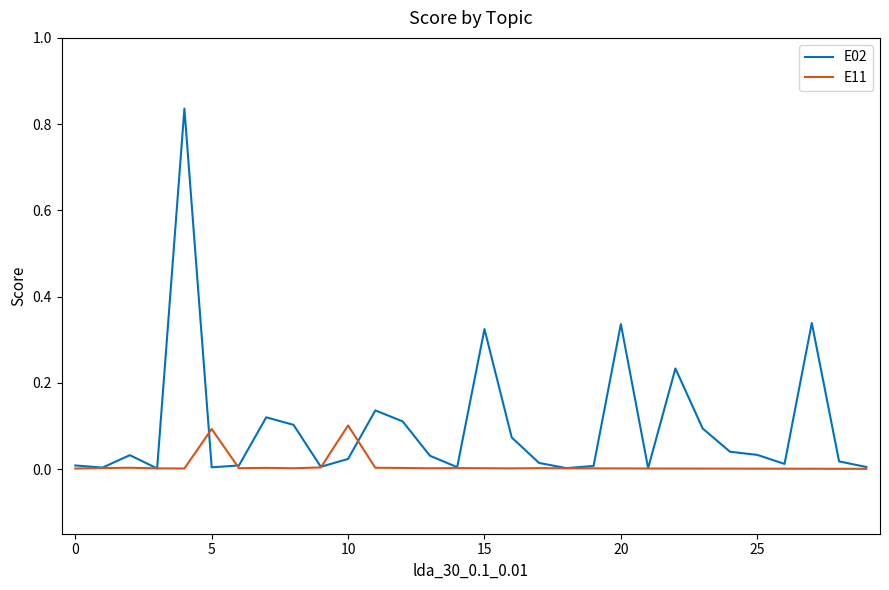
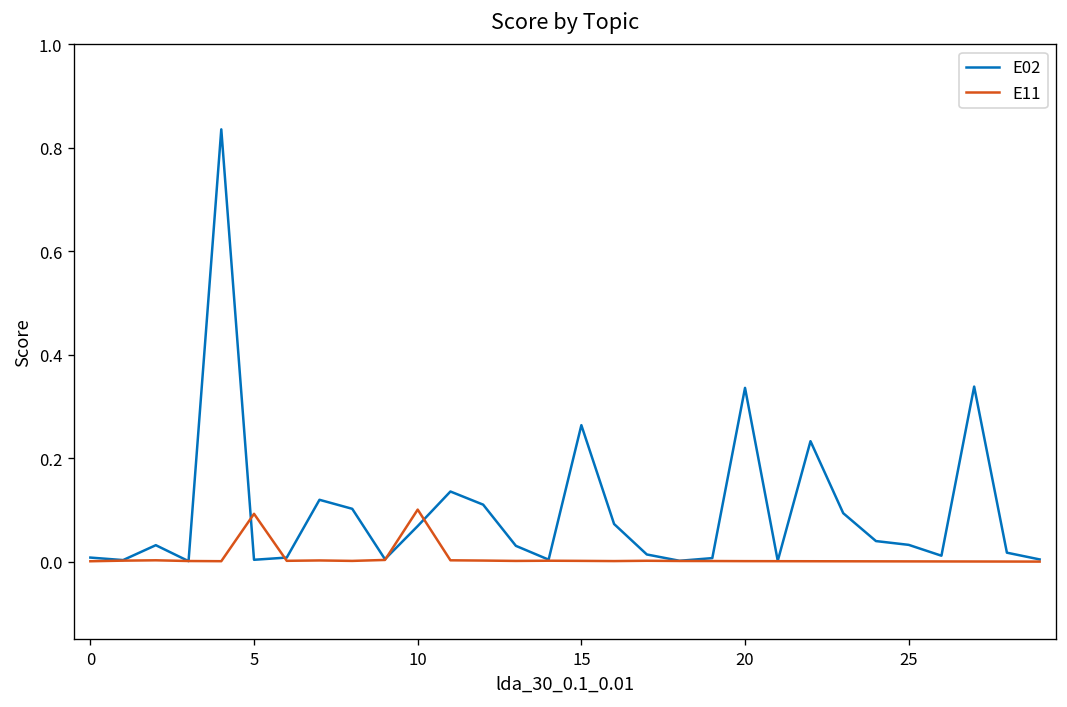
E02, 10: 0.02 -> 0.07
E02, 15: 0.32 -> 0.26
